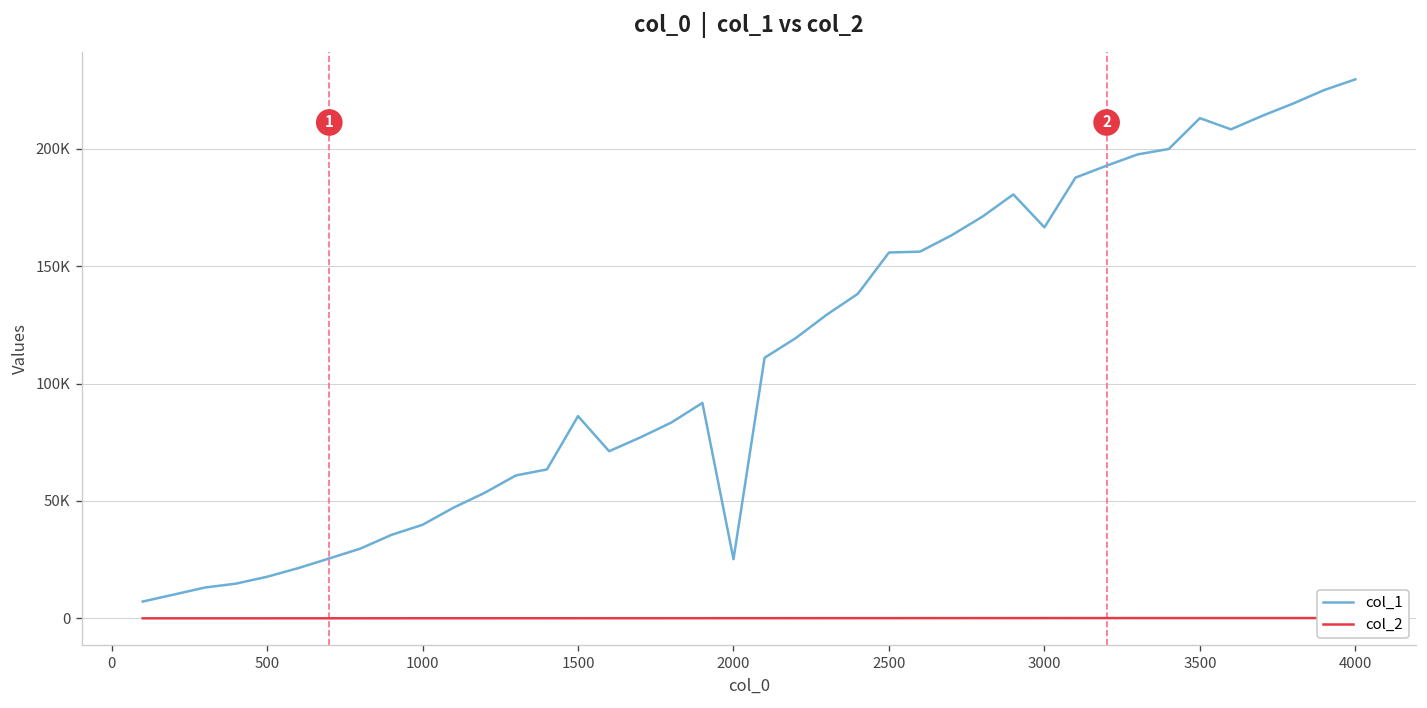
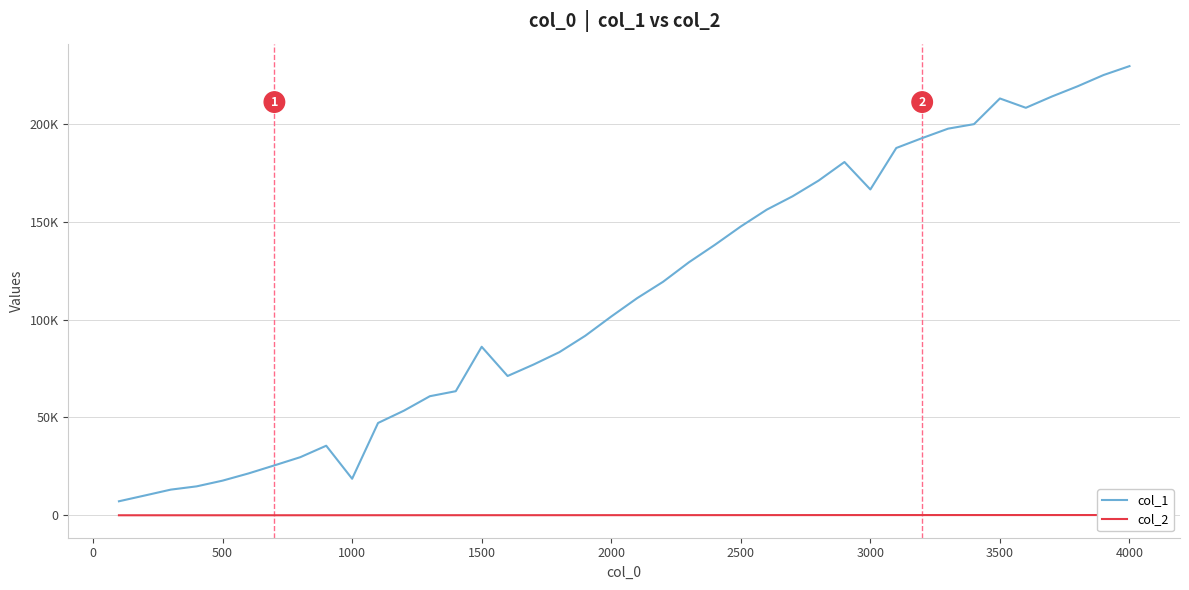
col_1, 1000: 40000 -> 19000
col_1, 2000: 25000 -> 102000
col_1, 2500: 156000 -> 148000
